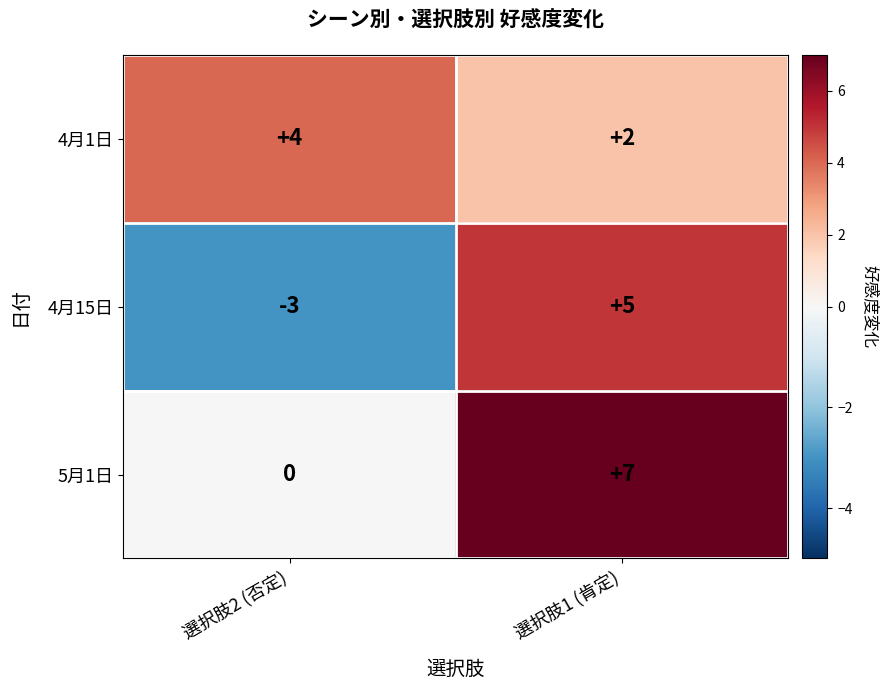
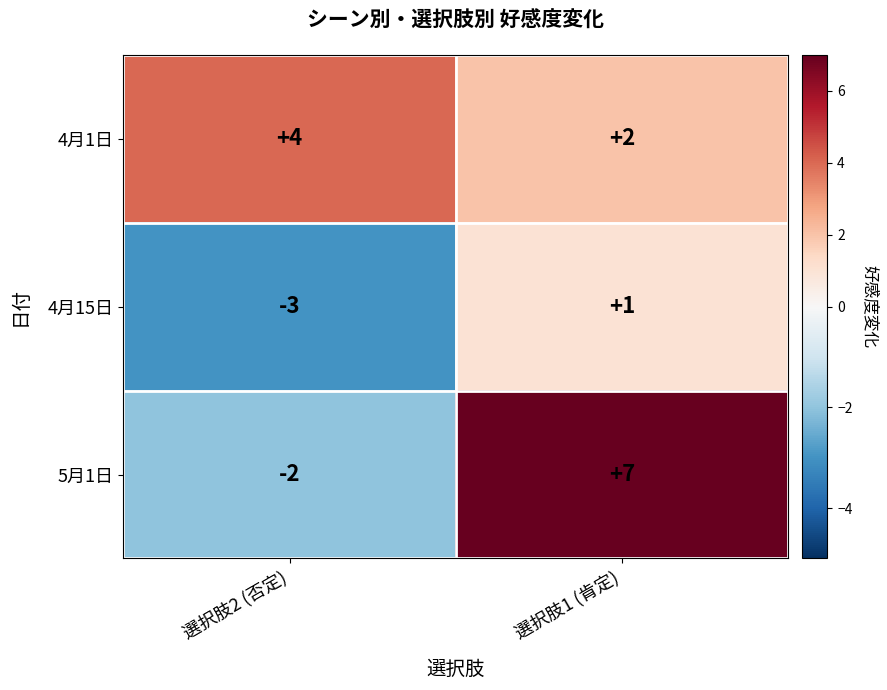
4月15日, 選択肢1 (肯定): +5 -> +1
5月1日, 選択肢2 (否定): 0 -> -2
